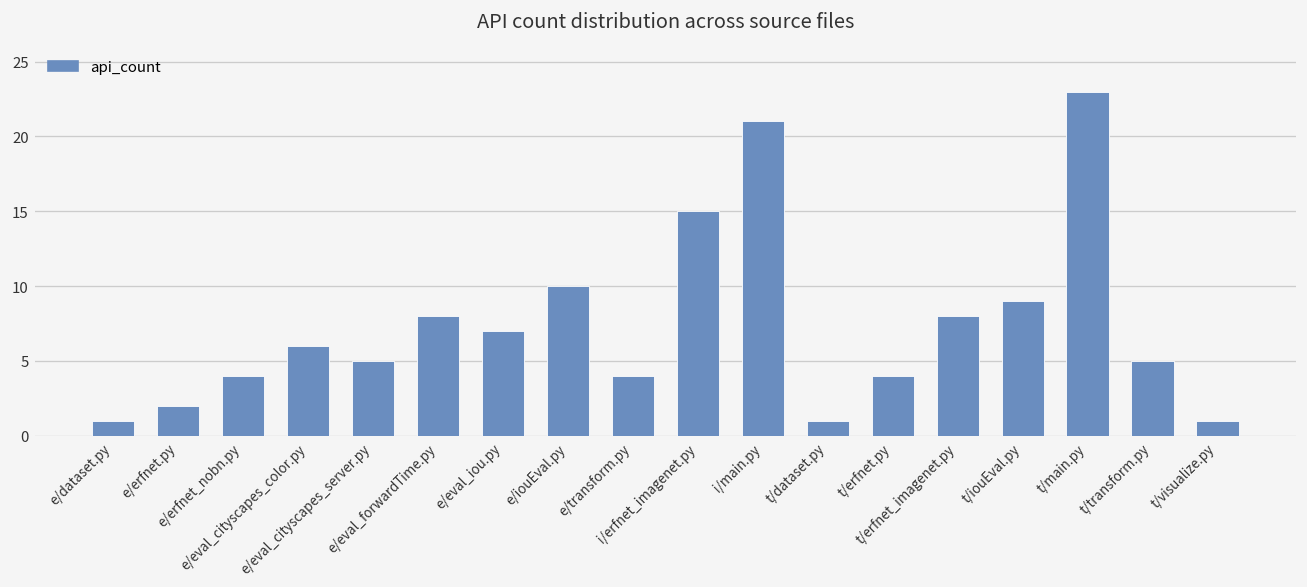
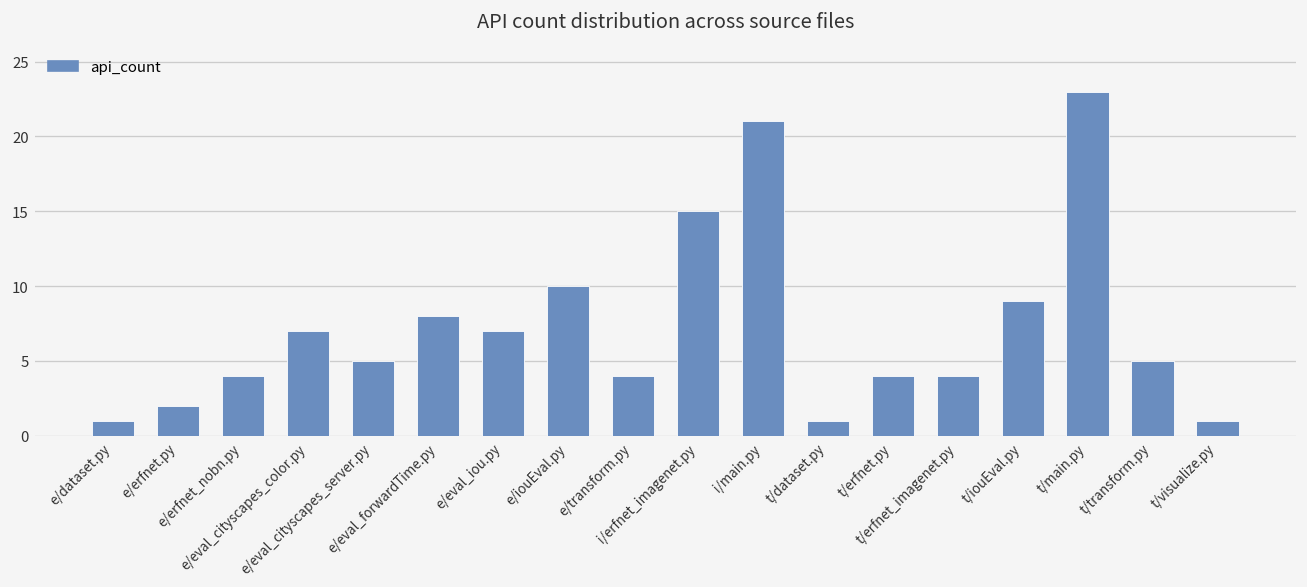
e/eval_cityscapes_color.py: 6 -> 7
t/erfnet_imagenet.py: 8 -> 4
